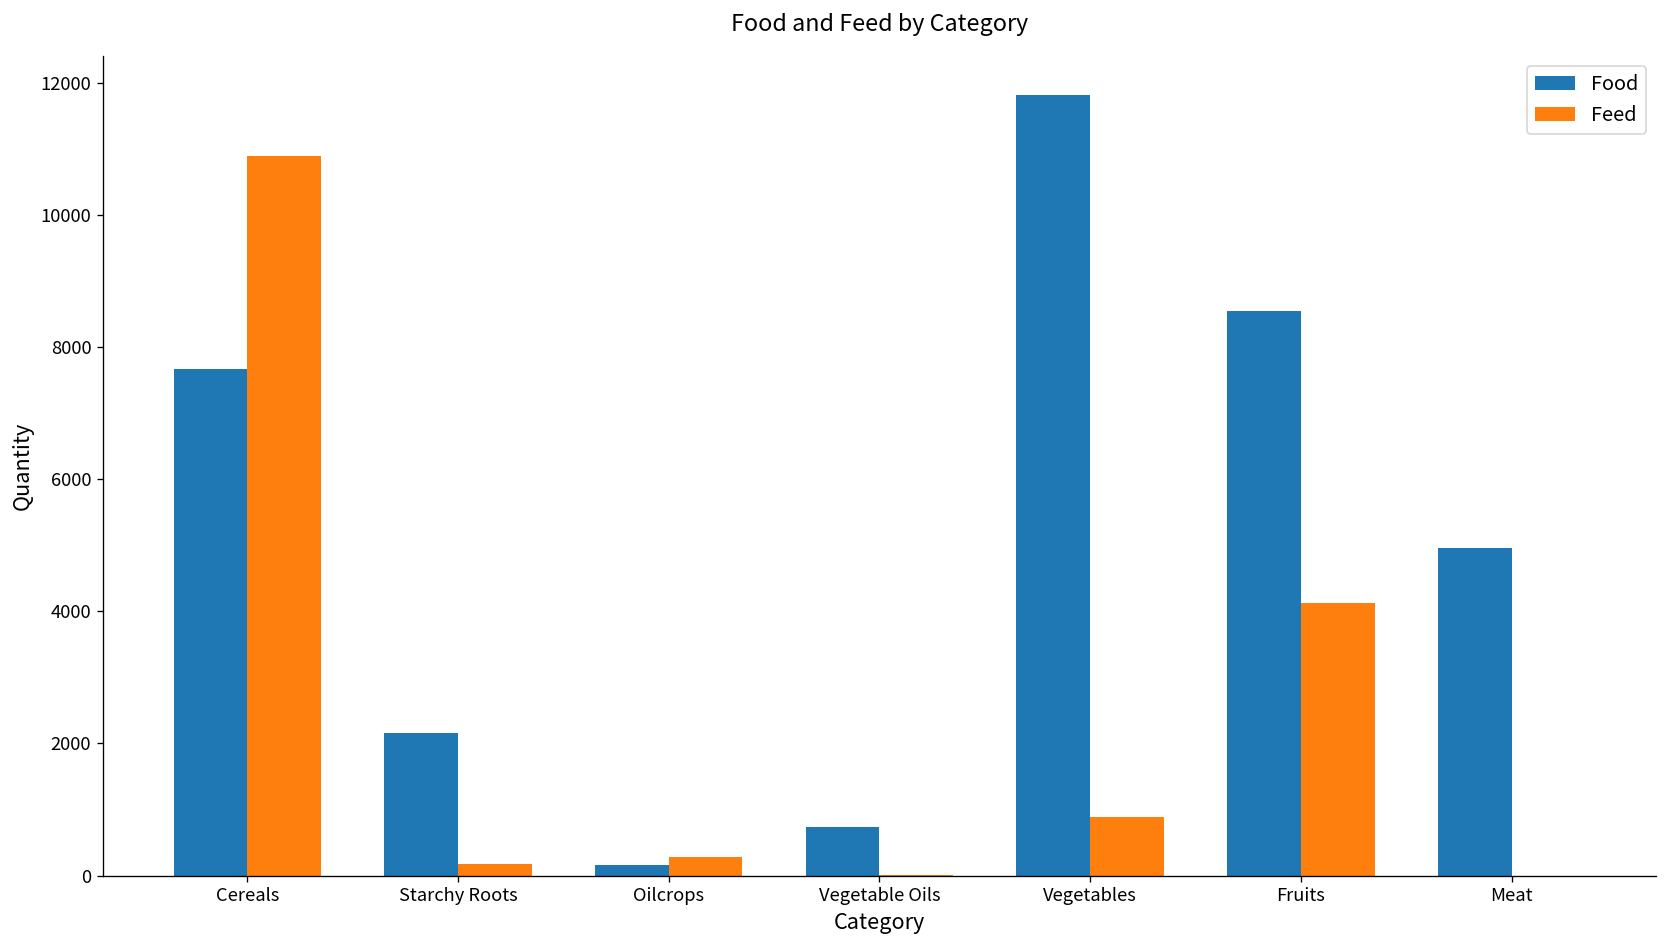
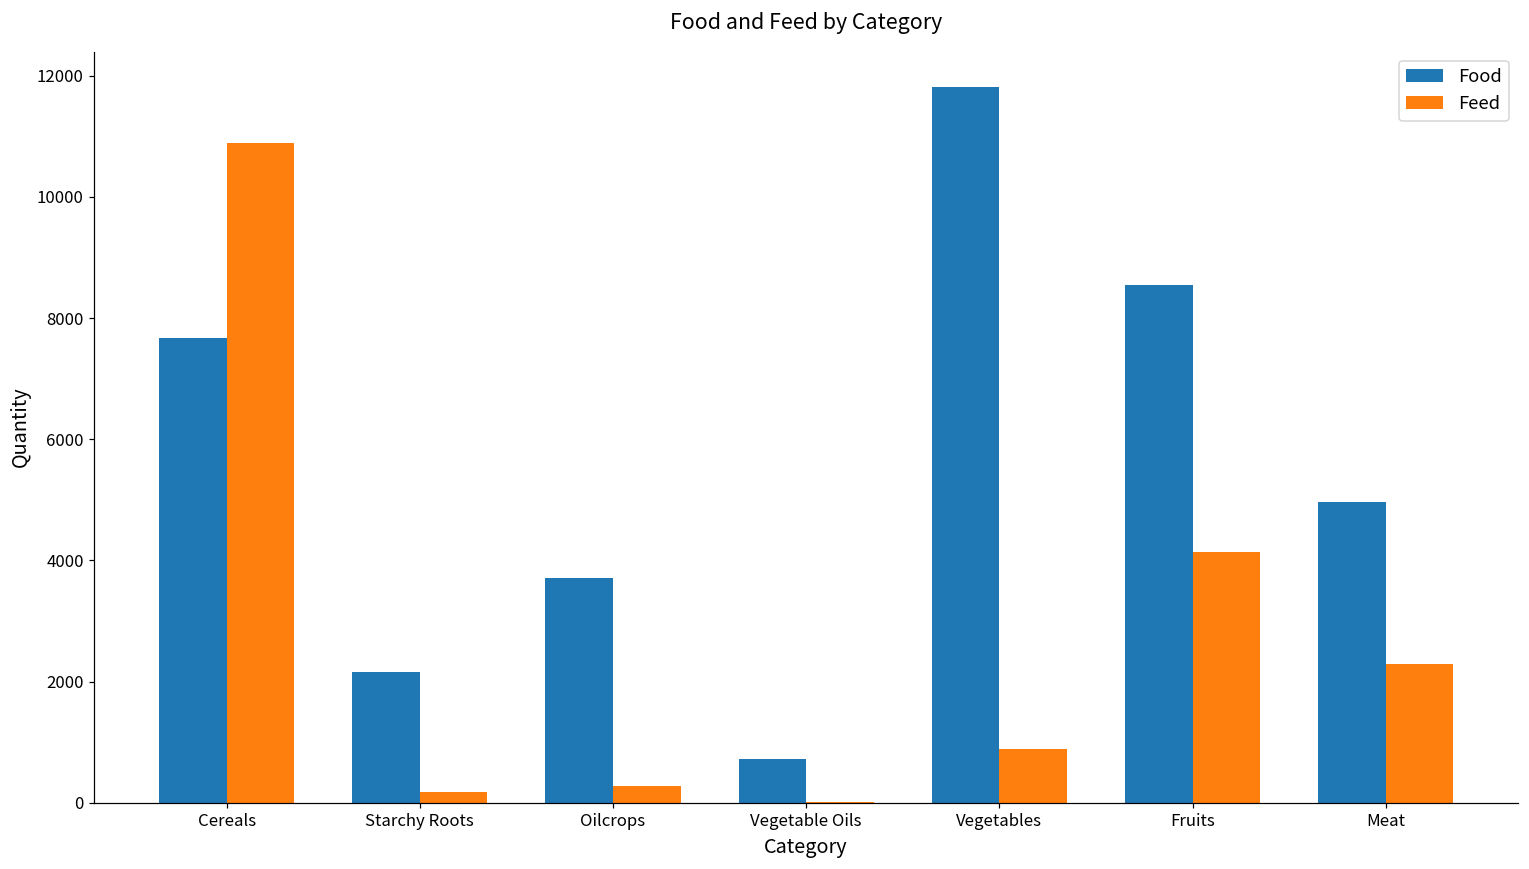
Food, Oilcrops: 200 -> 3700
Feed, Meat: 0 -> 2300
